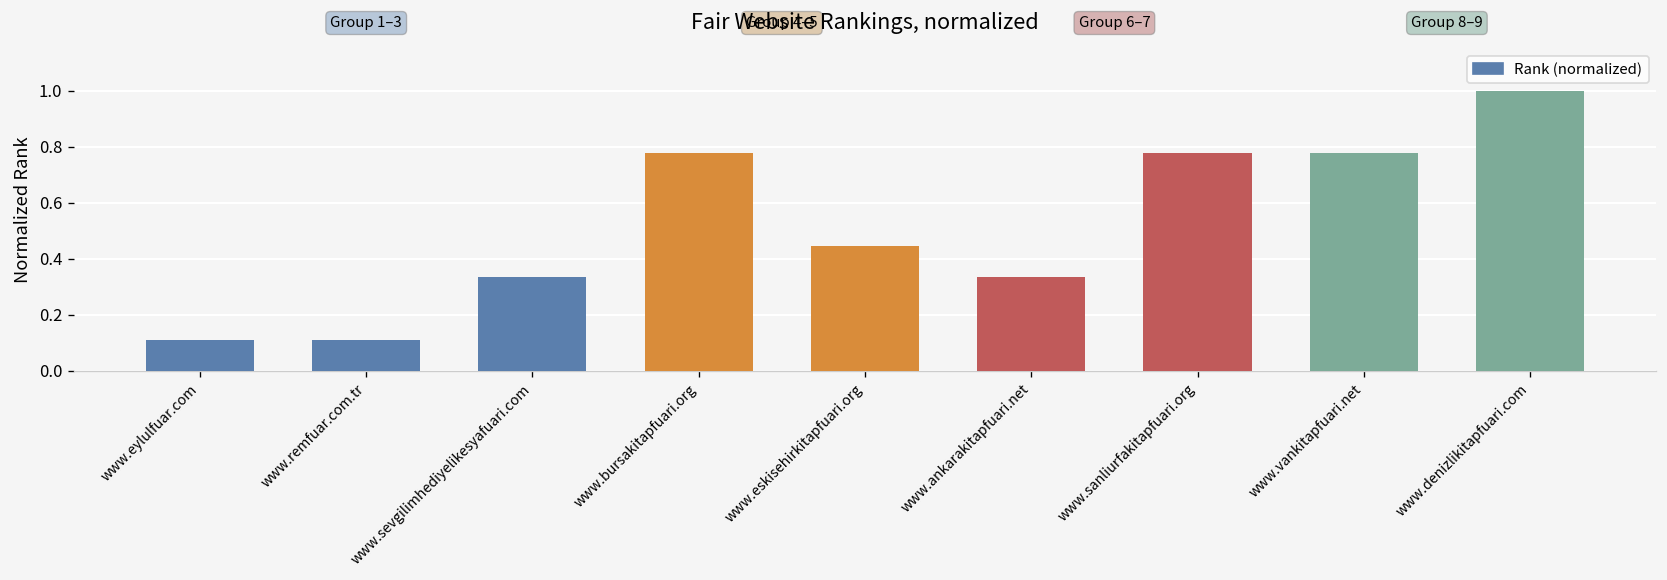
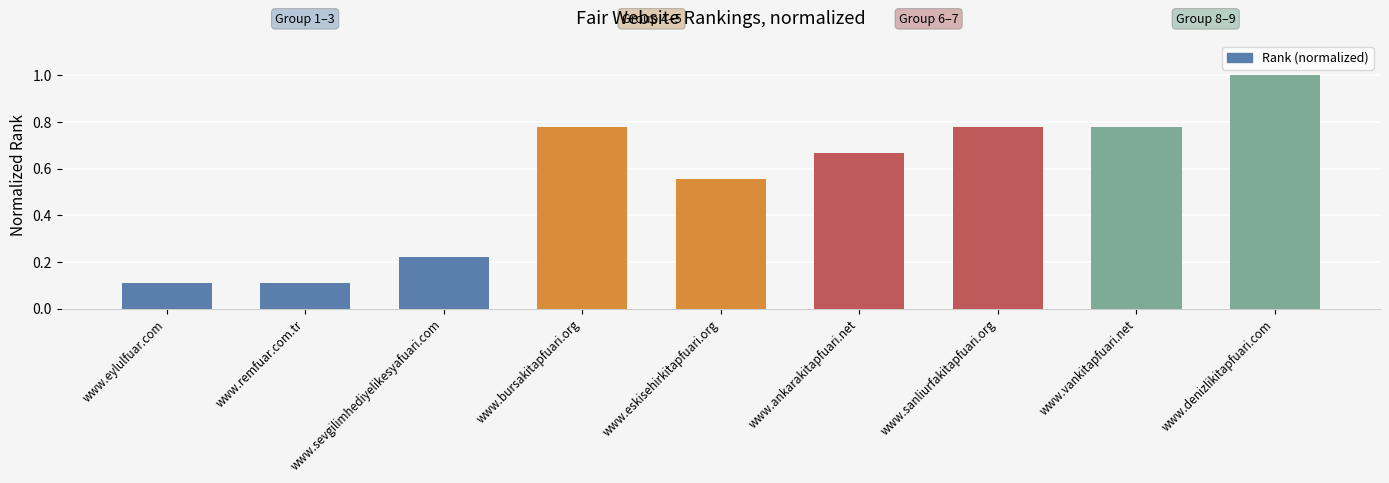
www.sevgilimhediyelikesyafuari.com: 0.33 -> 0.22
www.eskisehirkitapfuari.org: 0.44 -> 0.56
www.ankarakitapfuari.net: 0.33 -> 0.67
